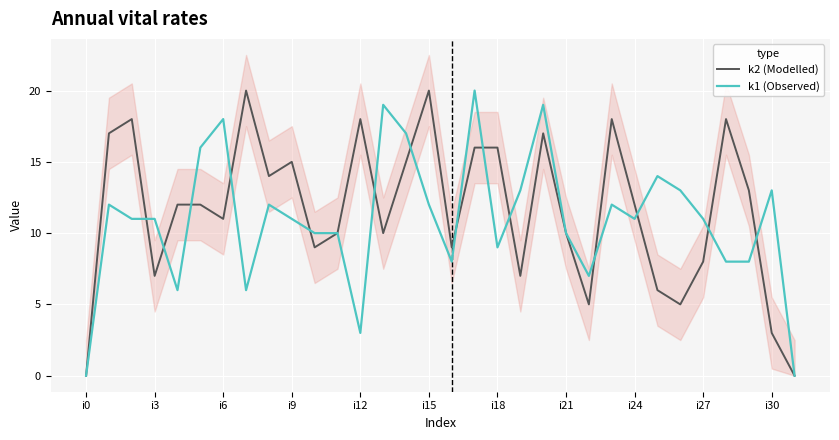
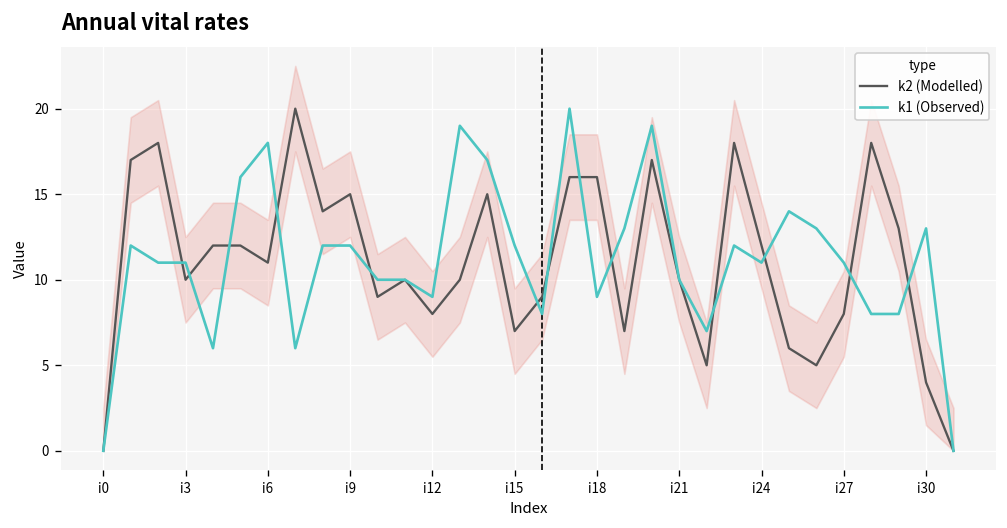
k2 (Modelled), i3: 7 -> 10
k1 (Observed), i9: 11 -> 12
k2 (Modelled), i12: 18 -> 8
k1 (Observed), i12: 3 -> 9
k2 (Modelled), i15: 20 -> 7
k2 (Modelled), i30: 3 -> 4
